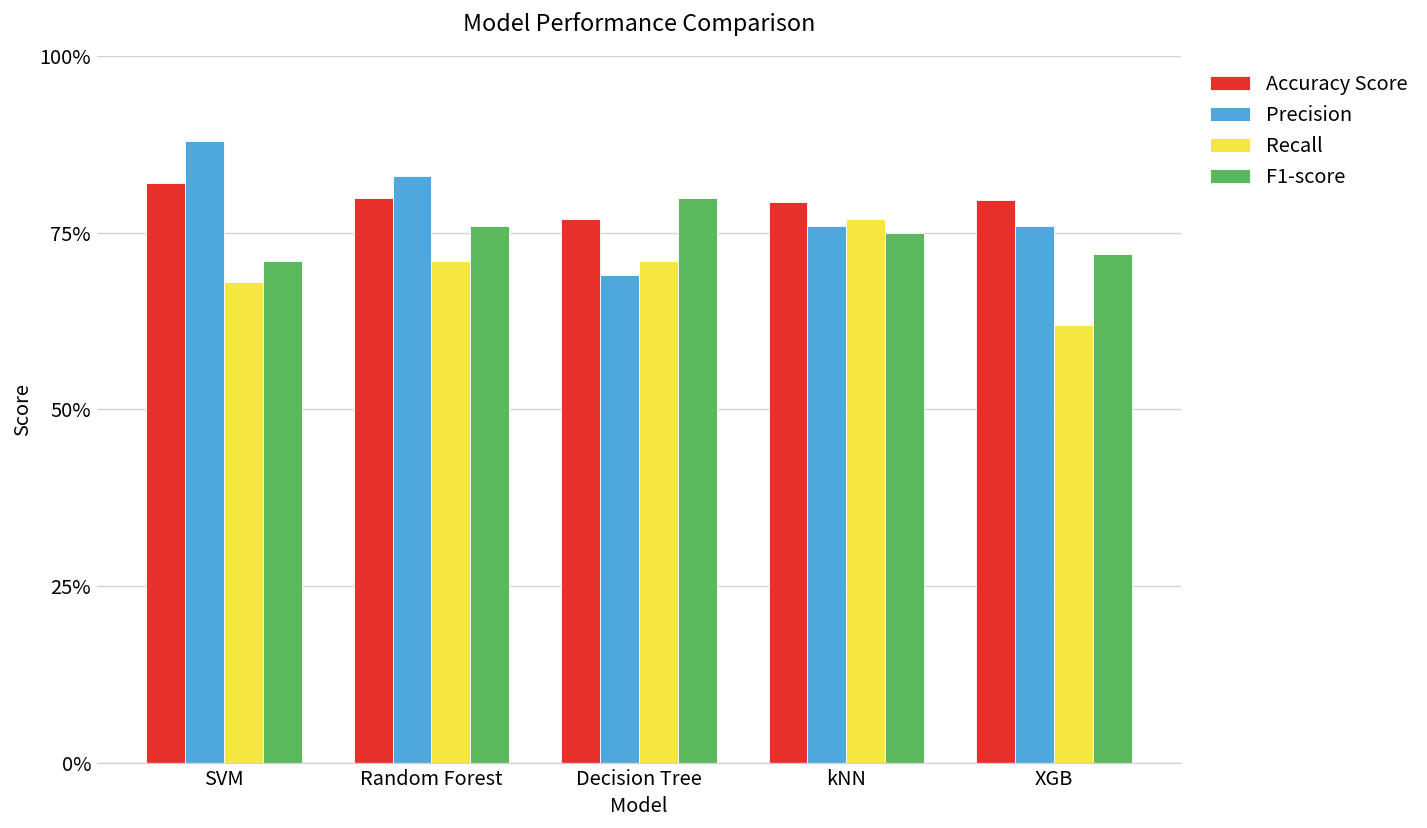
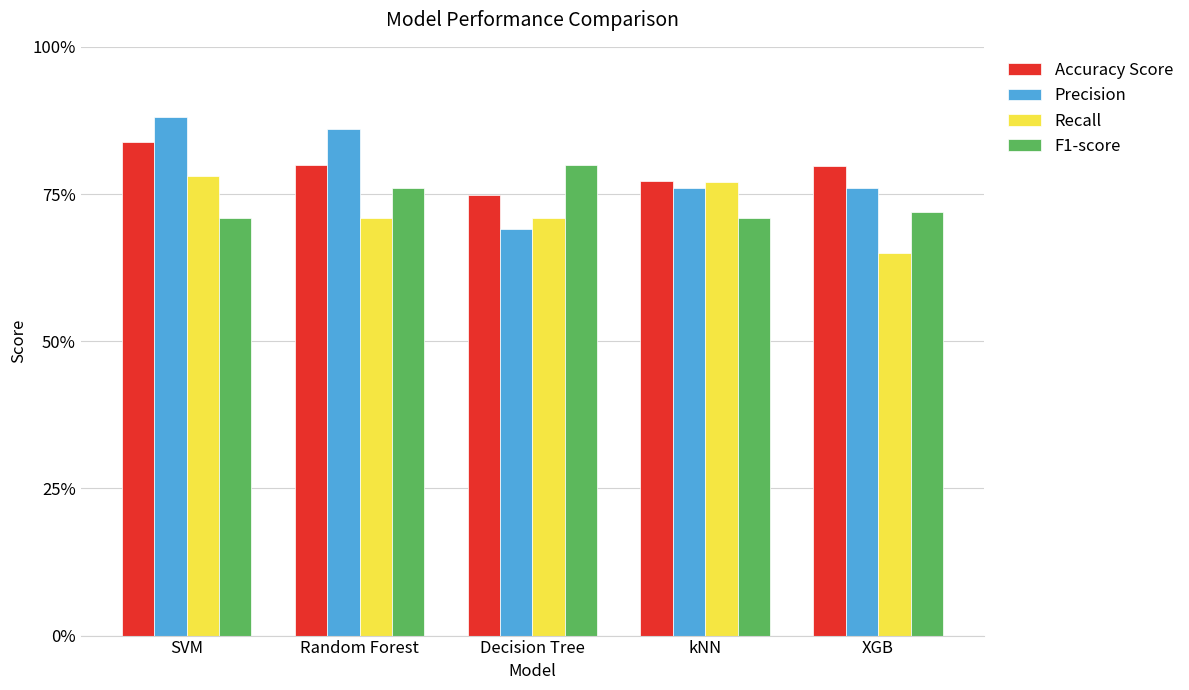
Accuracy Score, SVM: 82% -> 84%
Recall, SVM: 68% -> 78%
Precision, Random Forest: 83% -> 86%
Accuracy Score, Decision Tree: 77% -> 75%
Accuracy Score, kNN: 79% -> 77%
F1-score, kNN: 75% -> 71%
Recall, XGB: 62% -> 65%
